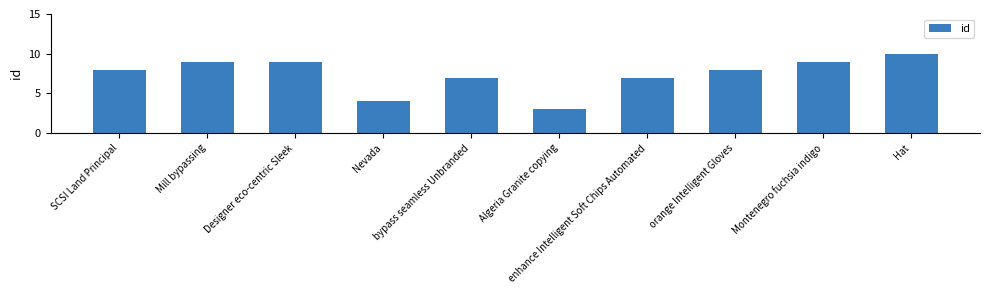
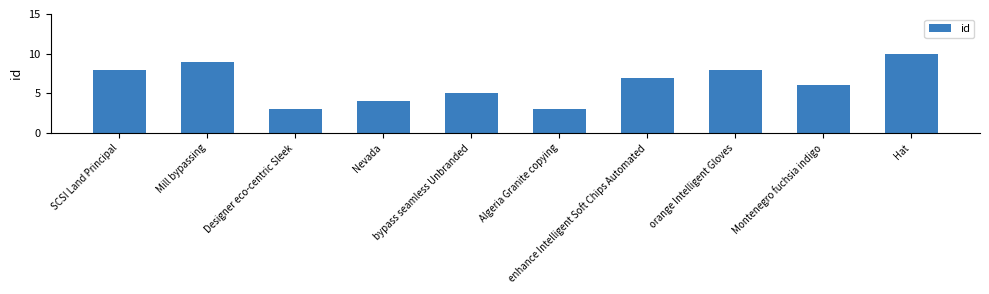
Designer eco-centric Sleek: 9 -> 3
bypass seamless Unbranded: 7 -> 5
Montenegro fuchsia indigo: 9 -> 6
